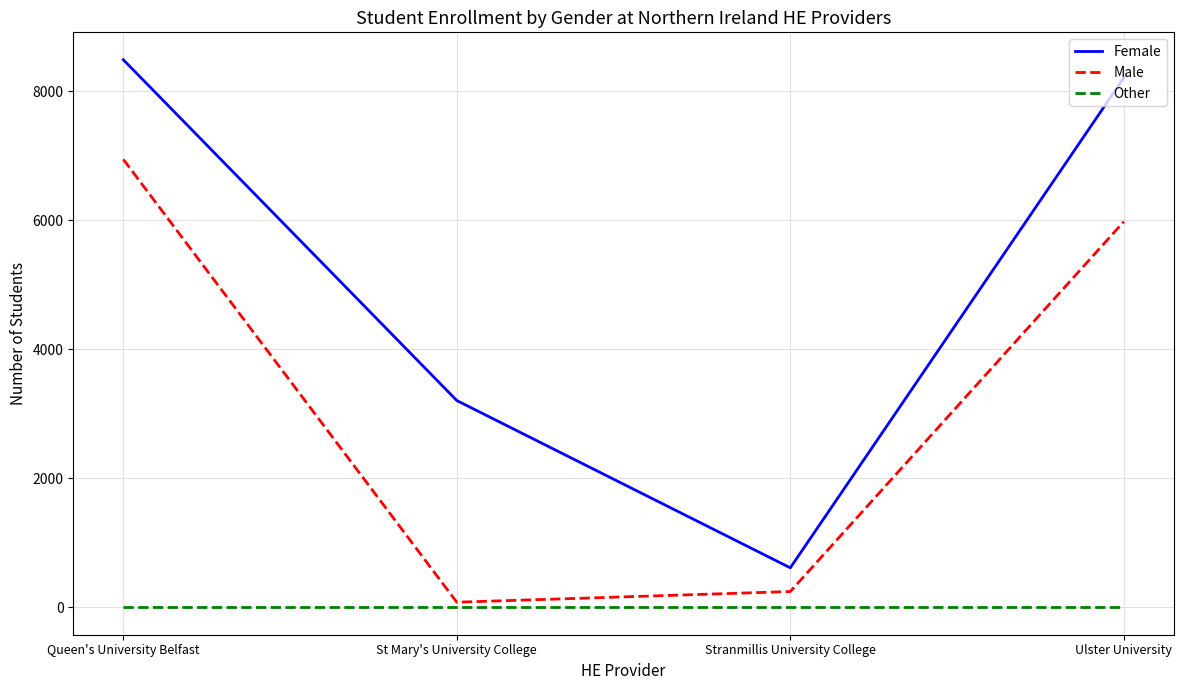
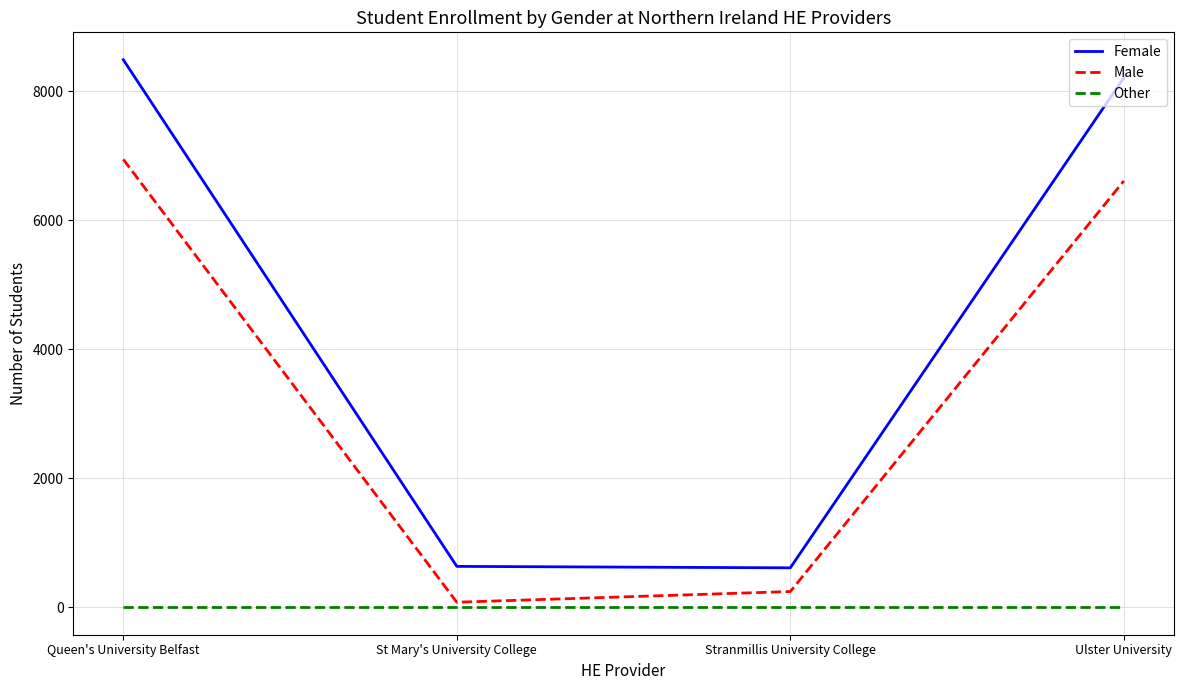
Female, St Mary's University College: 3200 -> 600
Male, Ulster University: 6000 -> 6600
